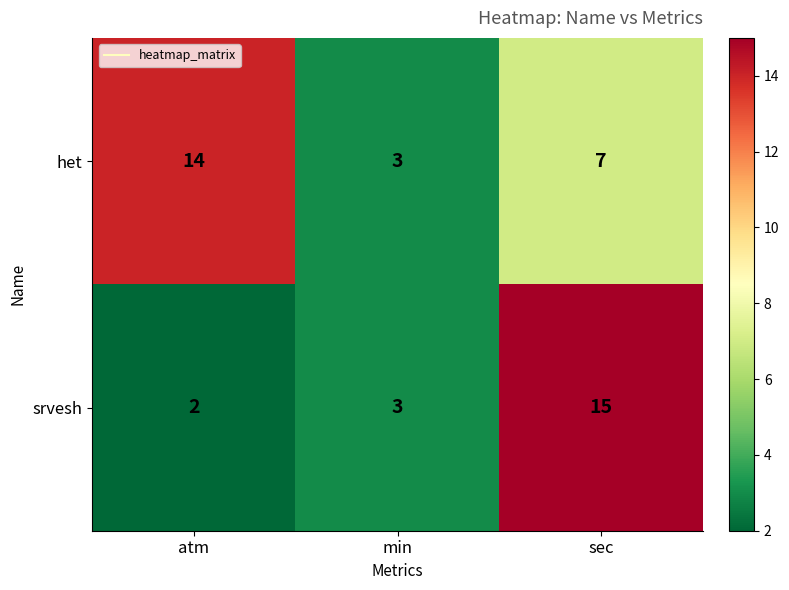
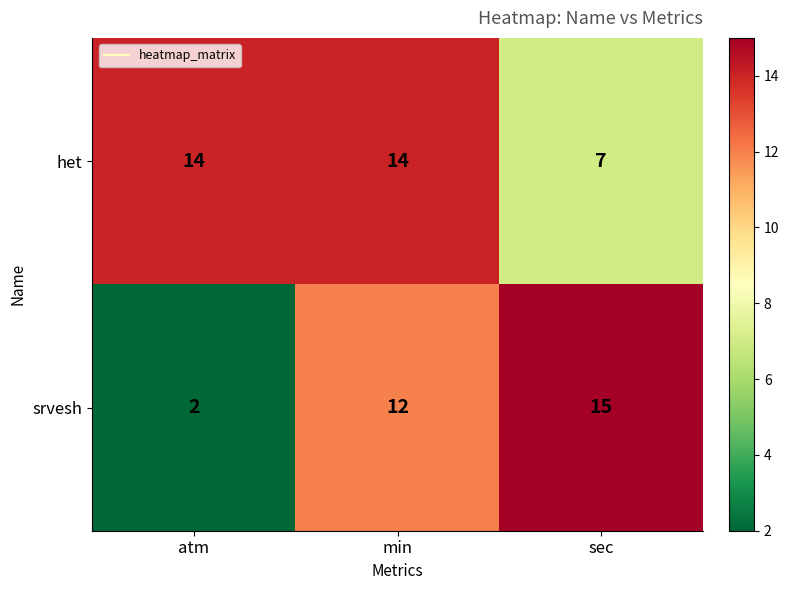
het, min: 3 -> 14
srvesh, min: 3 -> 12
